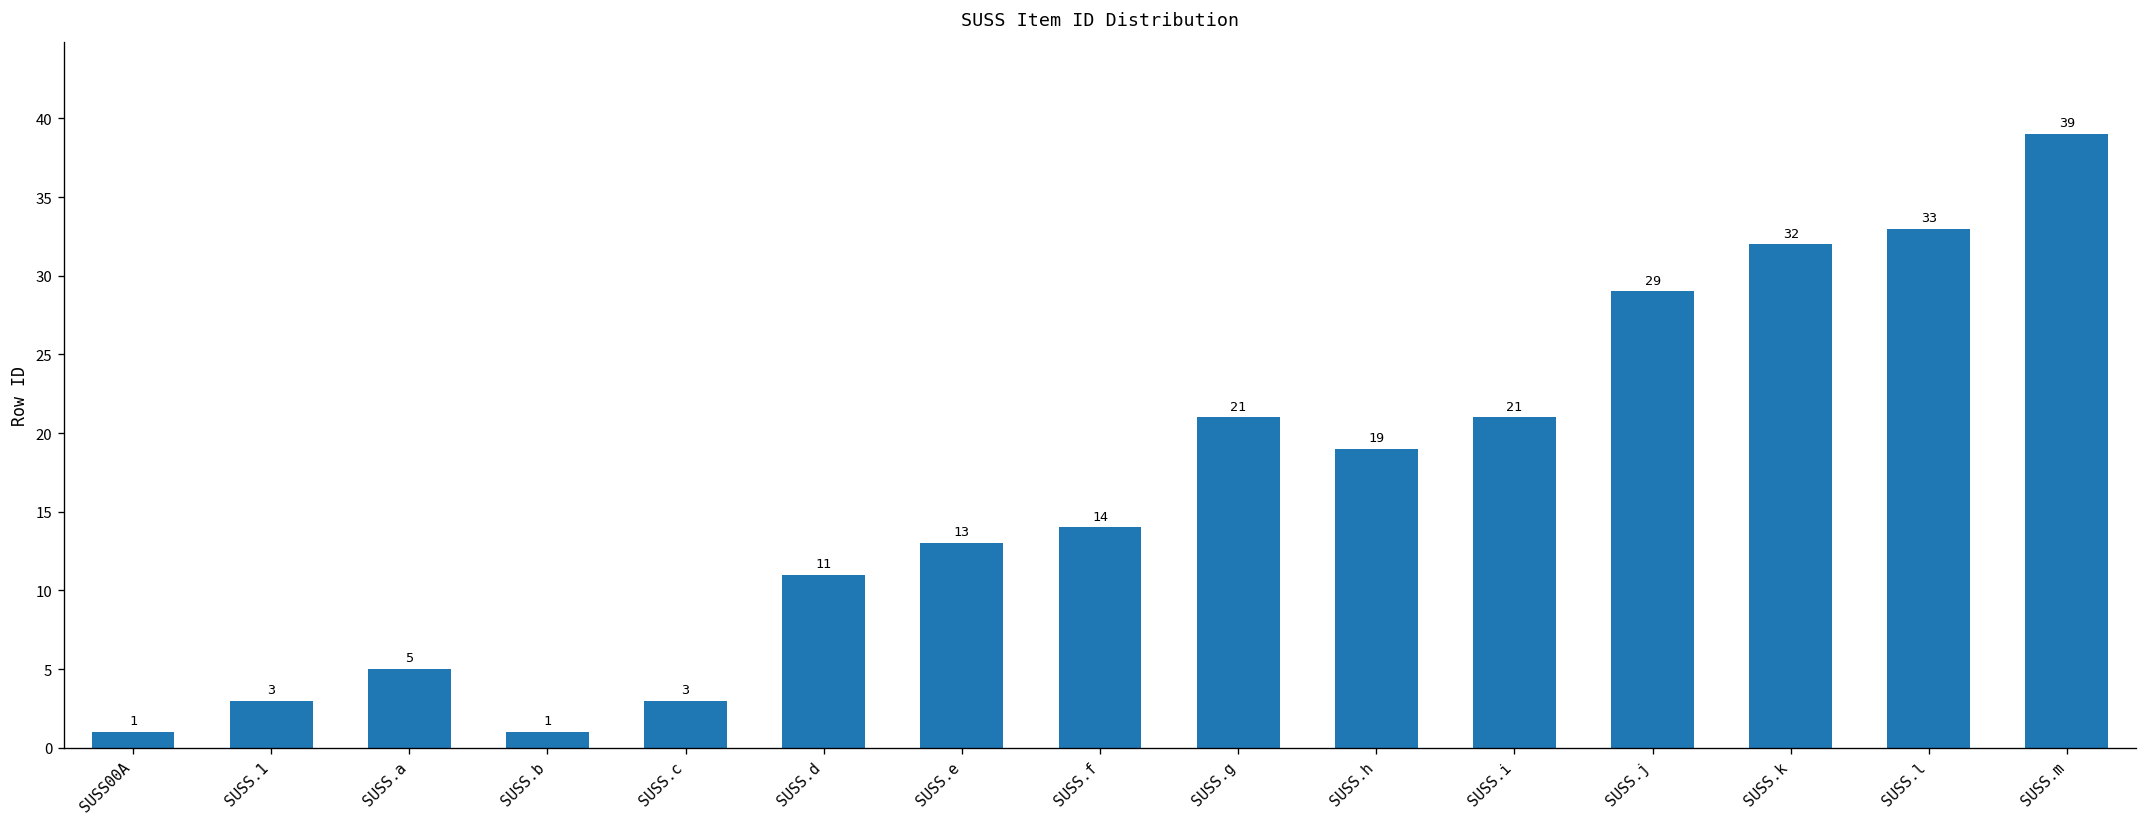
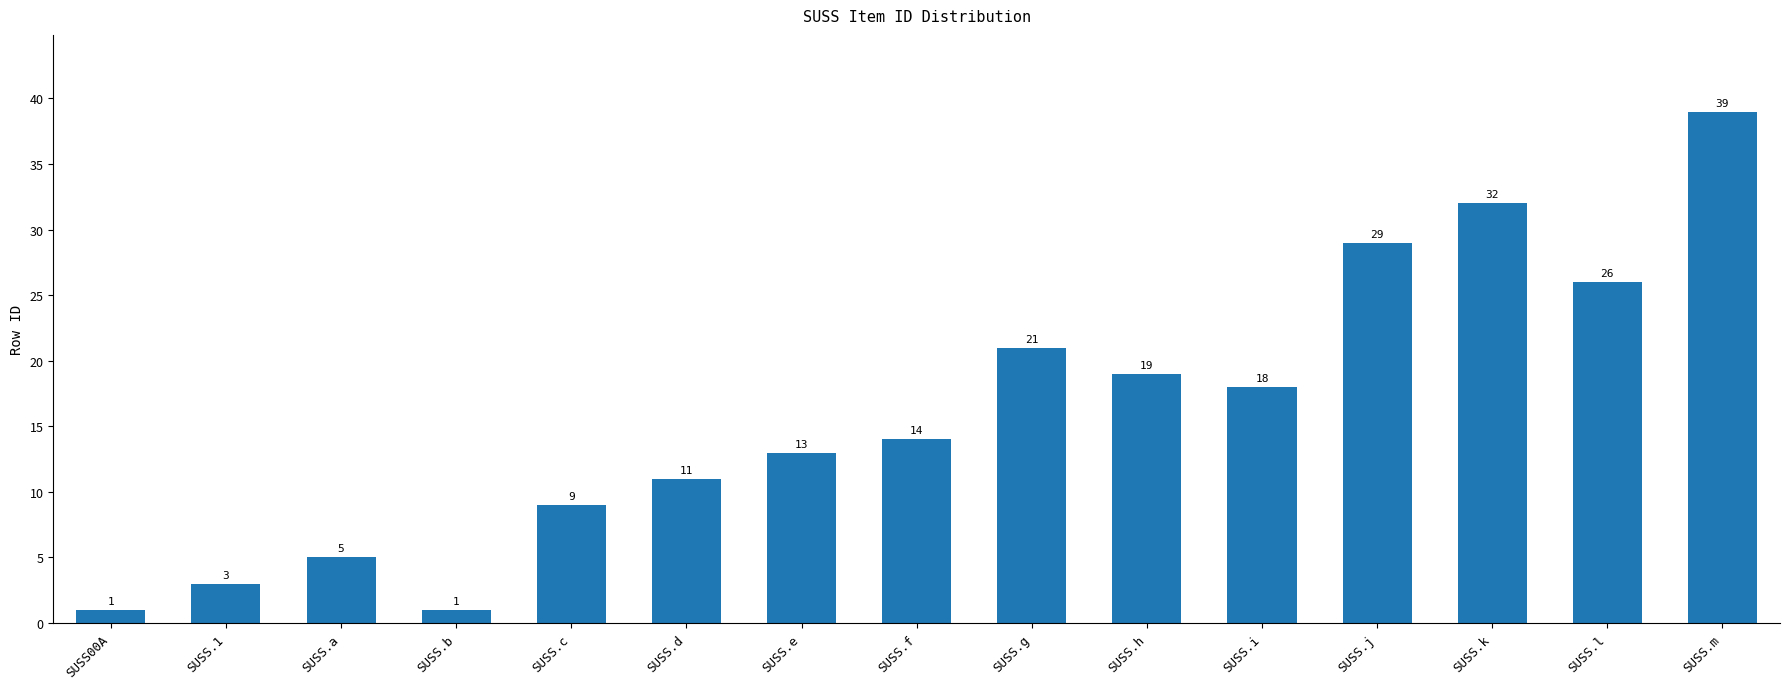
SUSS.c: 3 -> 9
SUSS.i: 21 -> 18
SUSS.l: 33 -> 26
